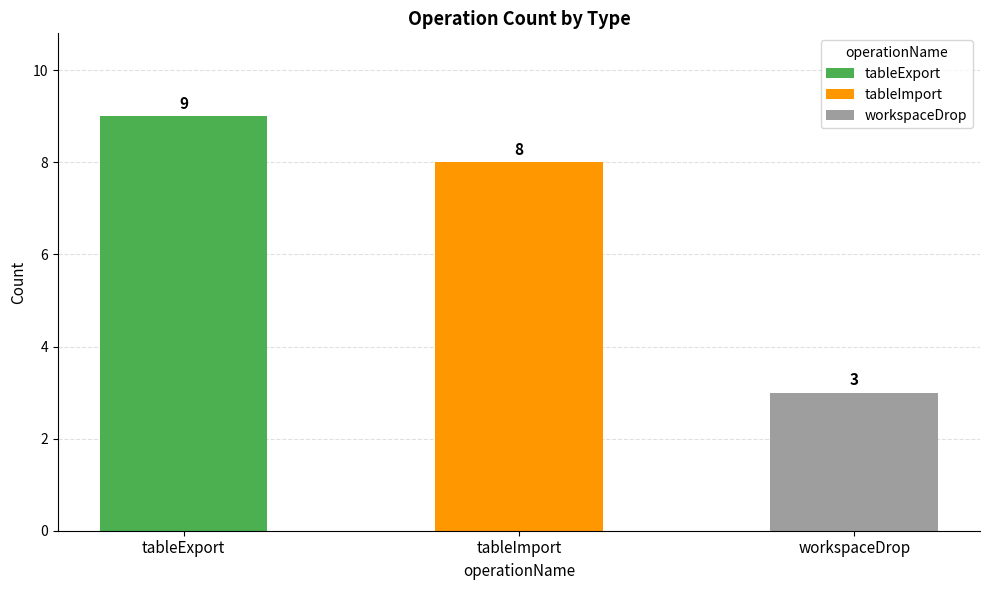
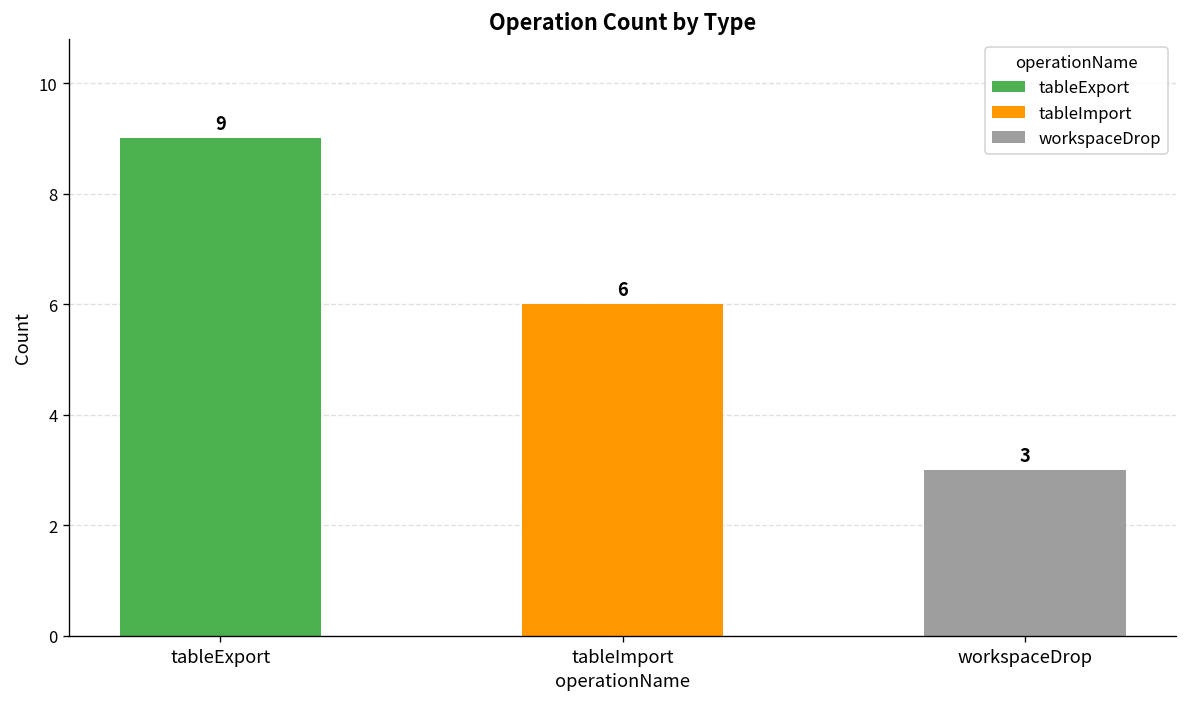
tableImport: 8 -> 6
